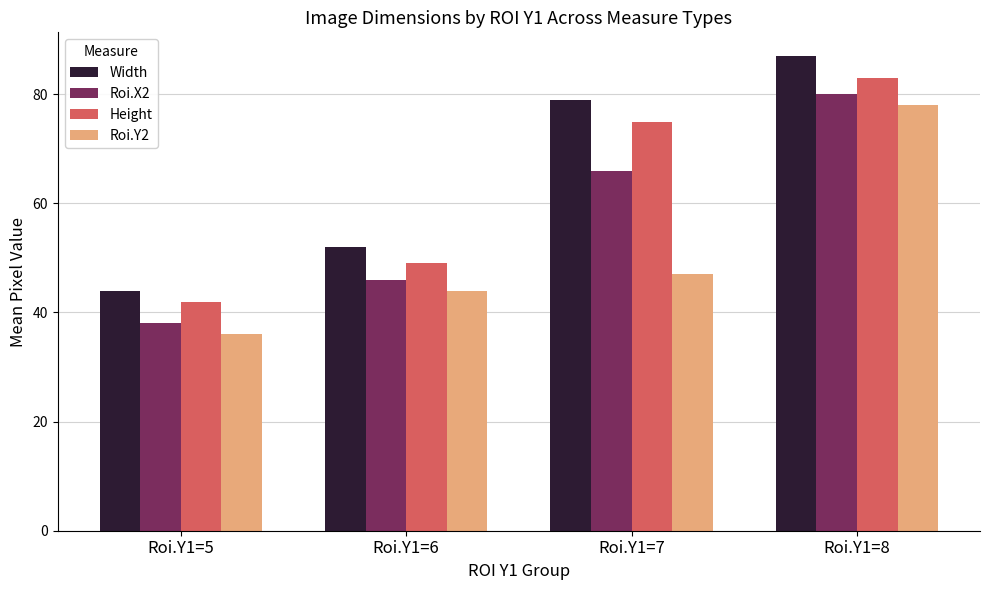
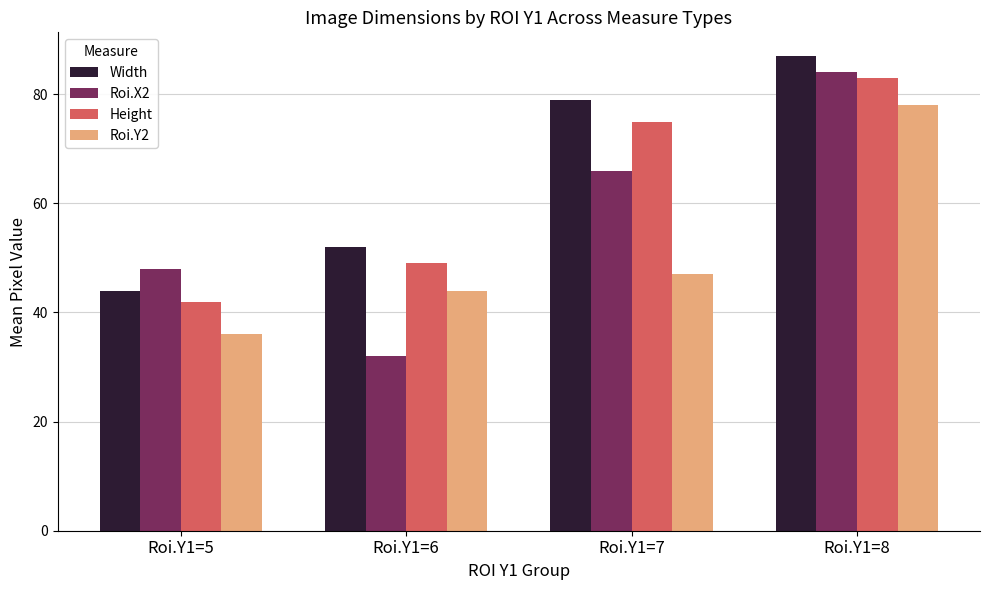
Roi.X2, Roi.Y1=5: 38 -> 48
Roi.X2, Roi.Y1=6: 46 -> 32
Roi.X2, Roi.Y1=8: 80 -> 84
